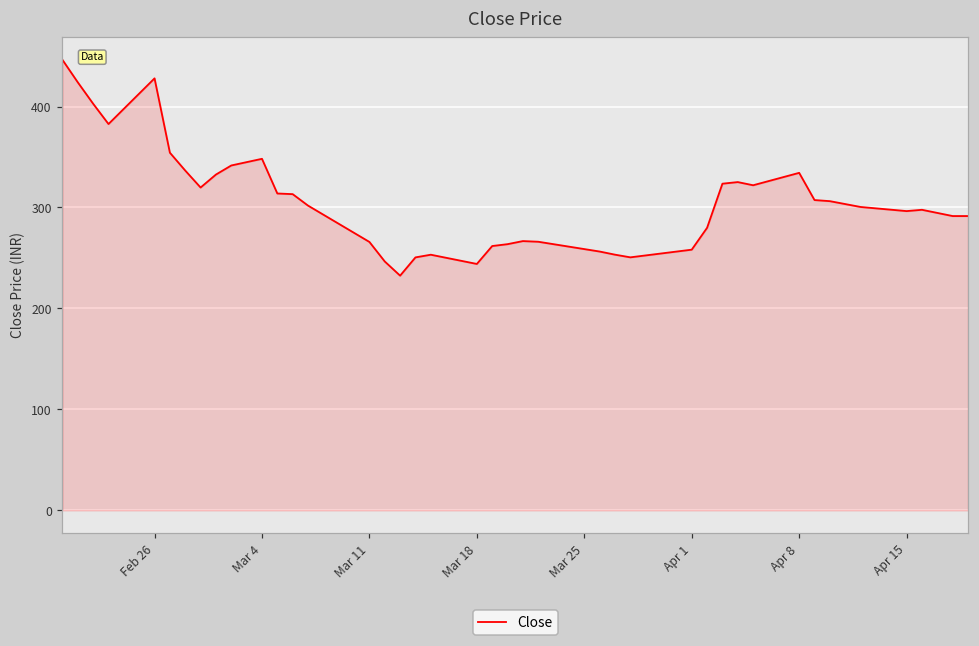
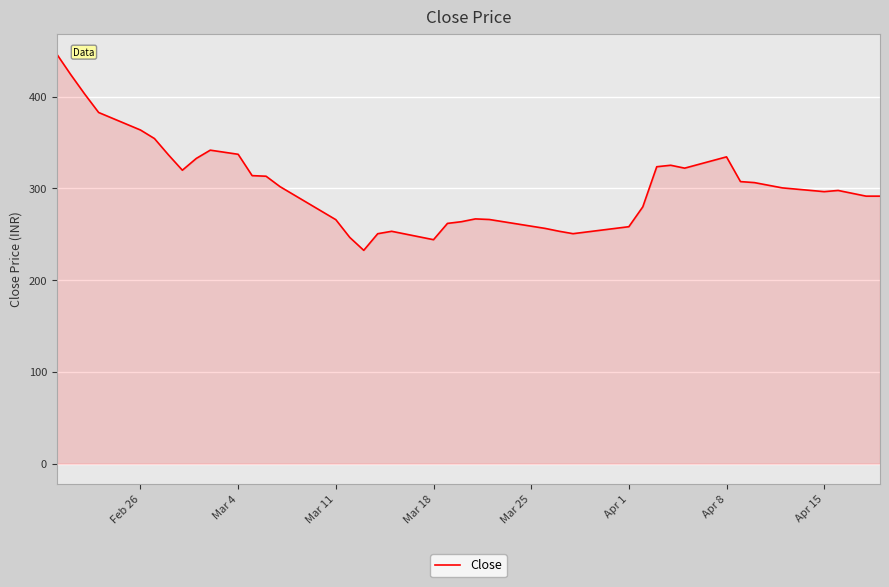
Feb 26: 430 -> 360
Mar 4: 350 -> 340
